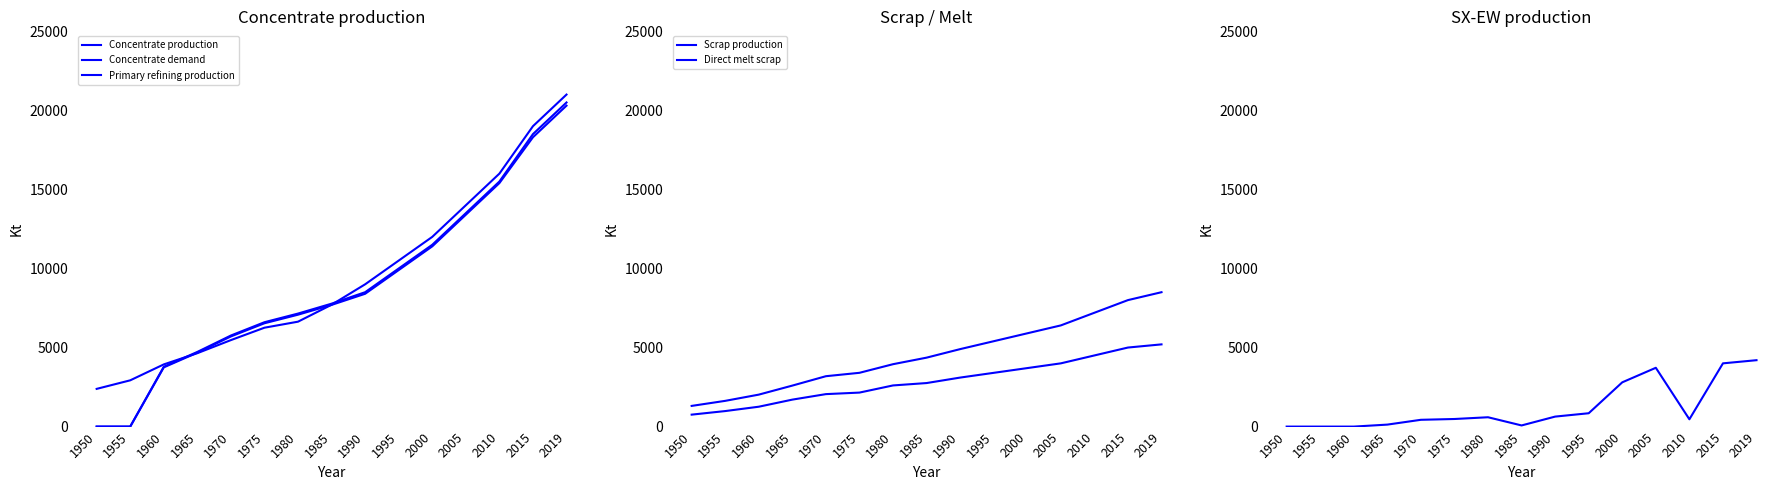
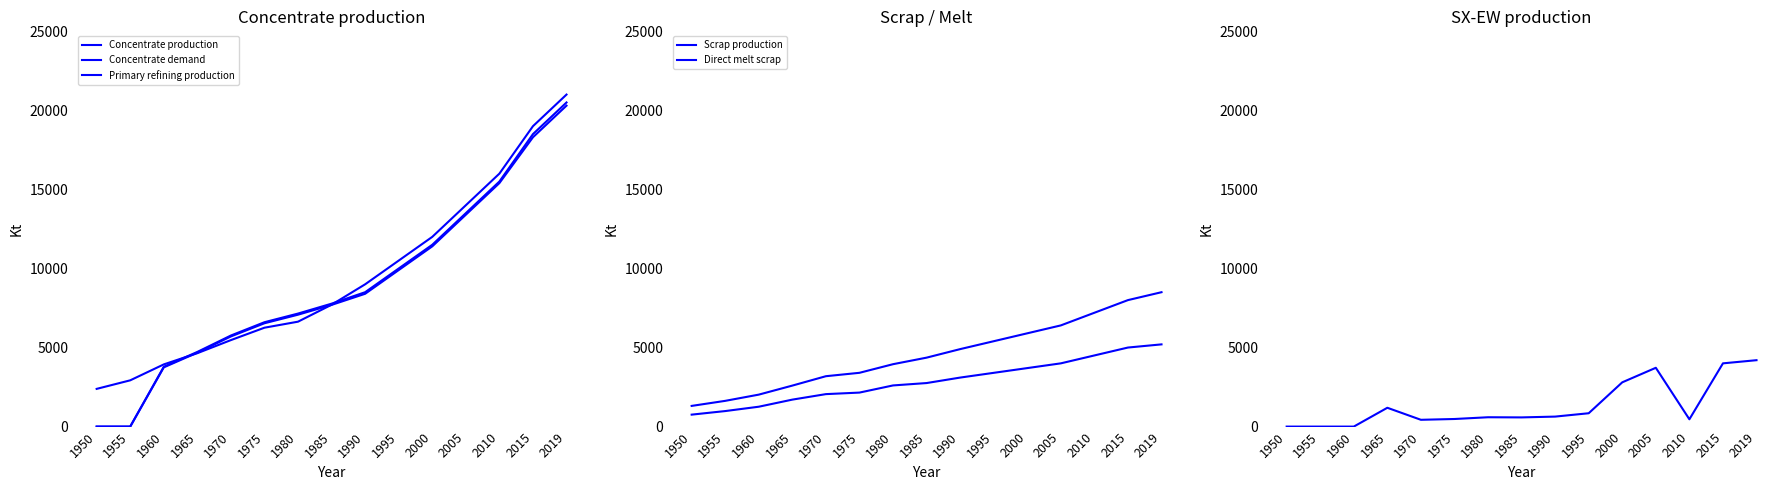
SX-EW production, 1965: 100 -> 1200
SX-EW production, 1985: 100 -> 600
